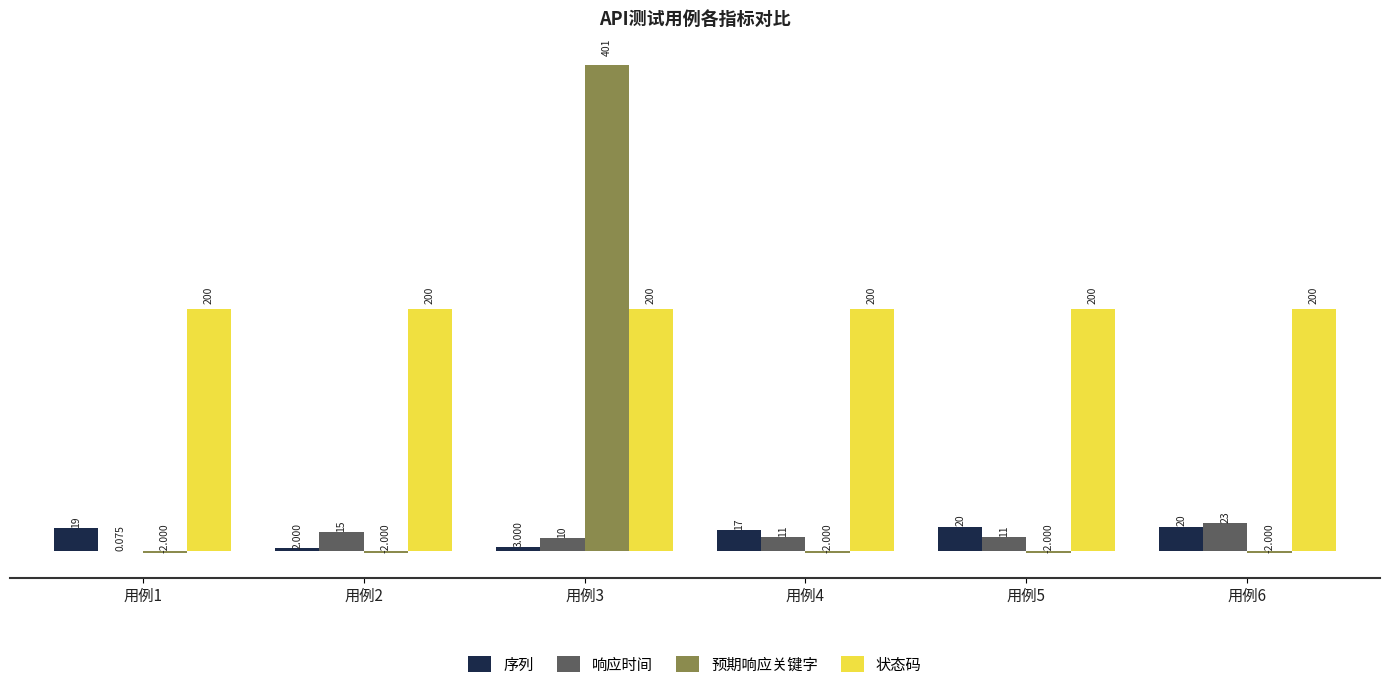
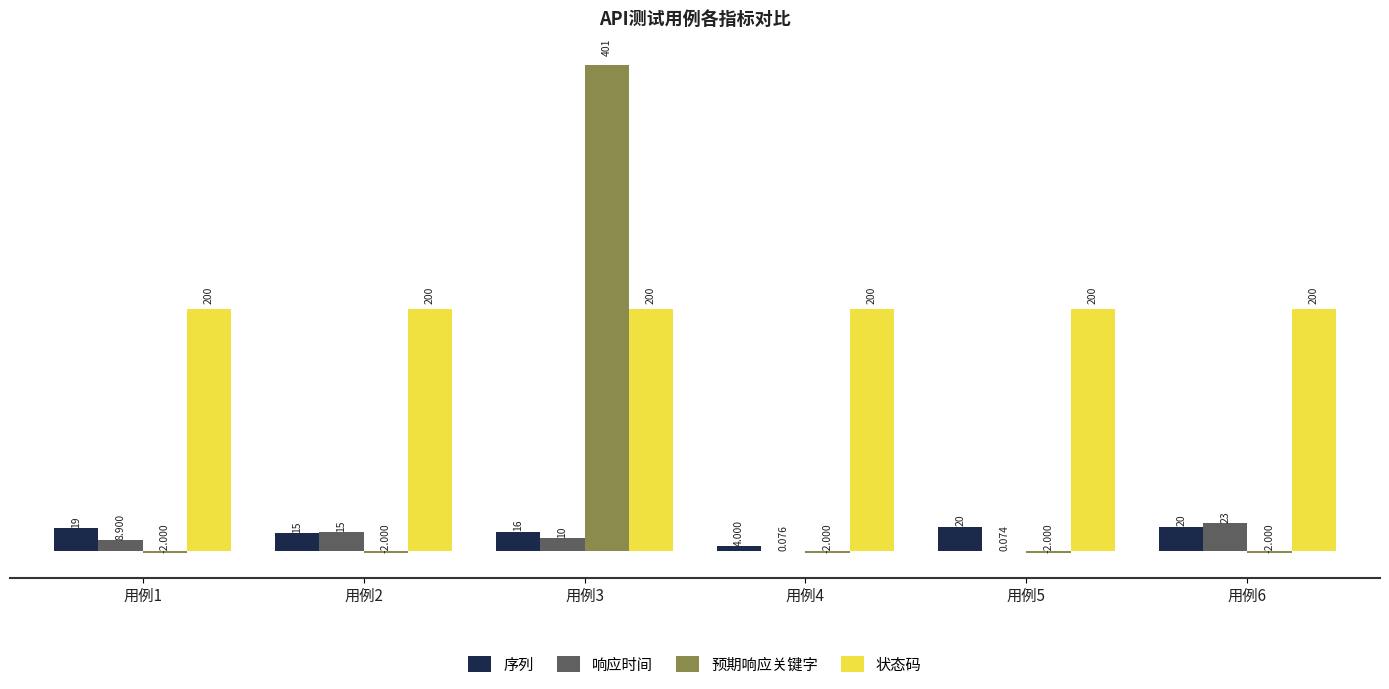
响应时间, 用例1: 0.075 -> 8.900
序列, 用例2: 2.000 -> 15
序列, 用例3: 3.000 -> 16
序列, 用例4: 17 -> 4.000
响应时间, 用例4: 11 -> 0.076
响应时间, 用例5: 11 -> 0.074
